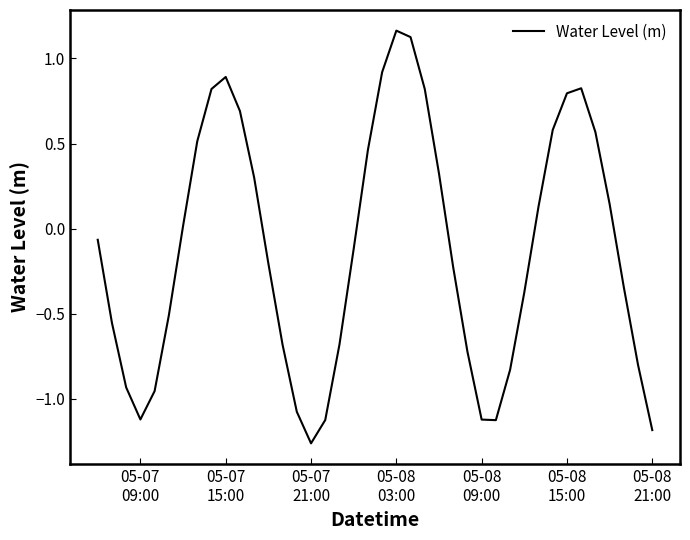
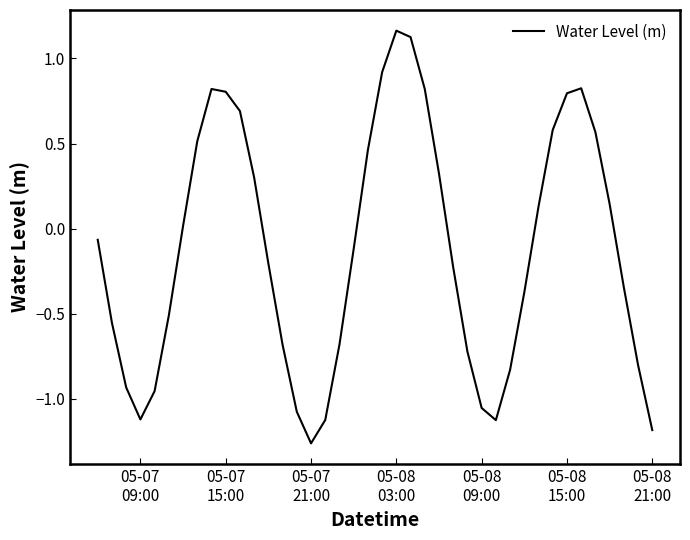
05-07 15:00: 0.89 -> 0.80
05-08 09:00: -1.12 -> -1.05
